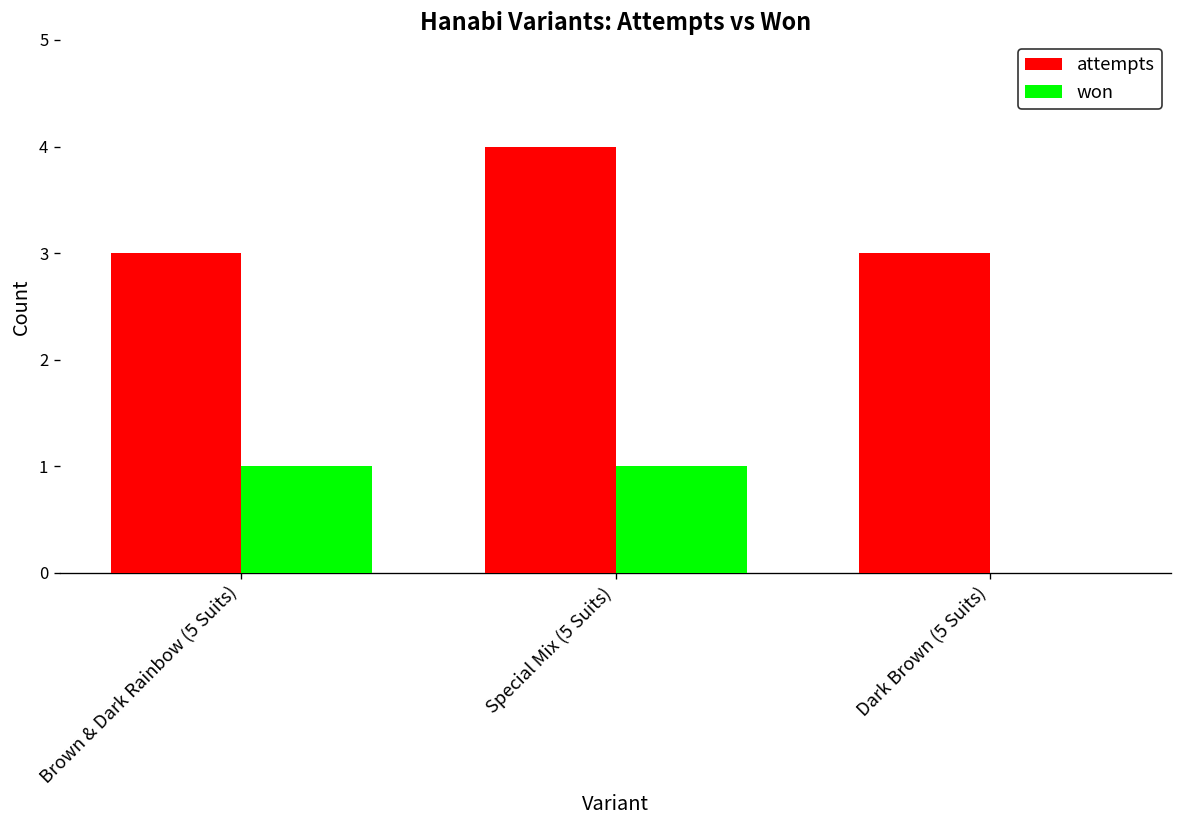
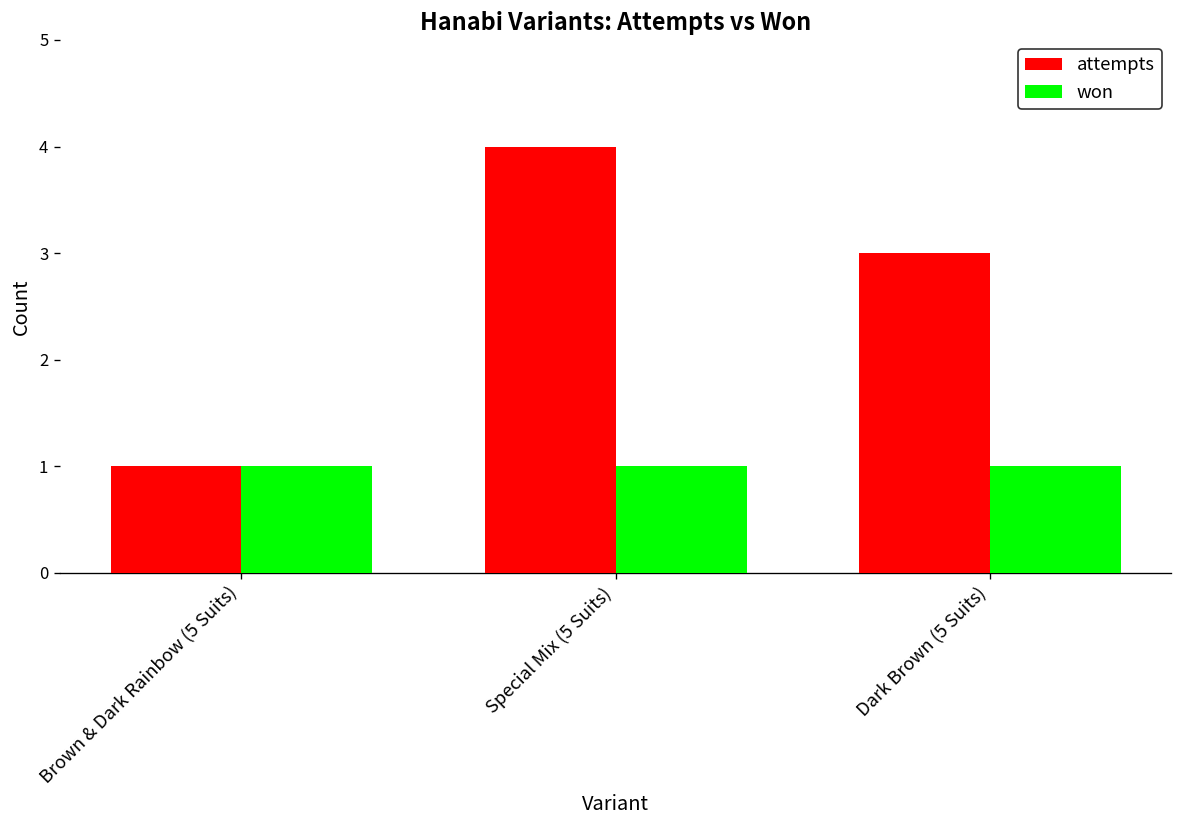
attempts, Brown & Dark Rainbow (5 Suits): 3 -> 1
won, Dark Brown (5 Suits): 0 -> 1
